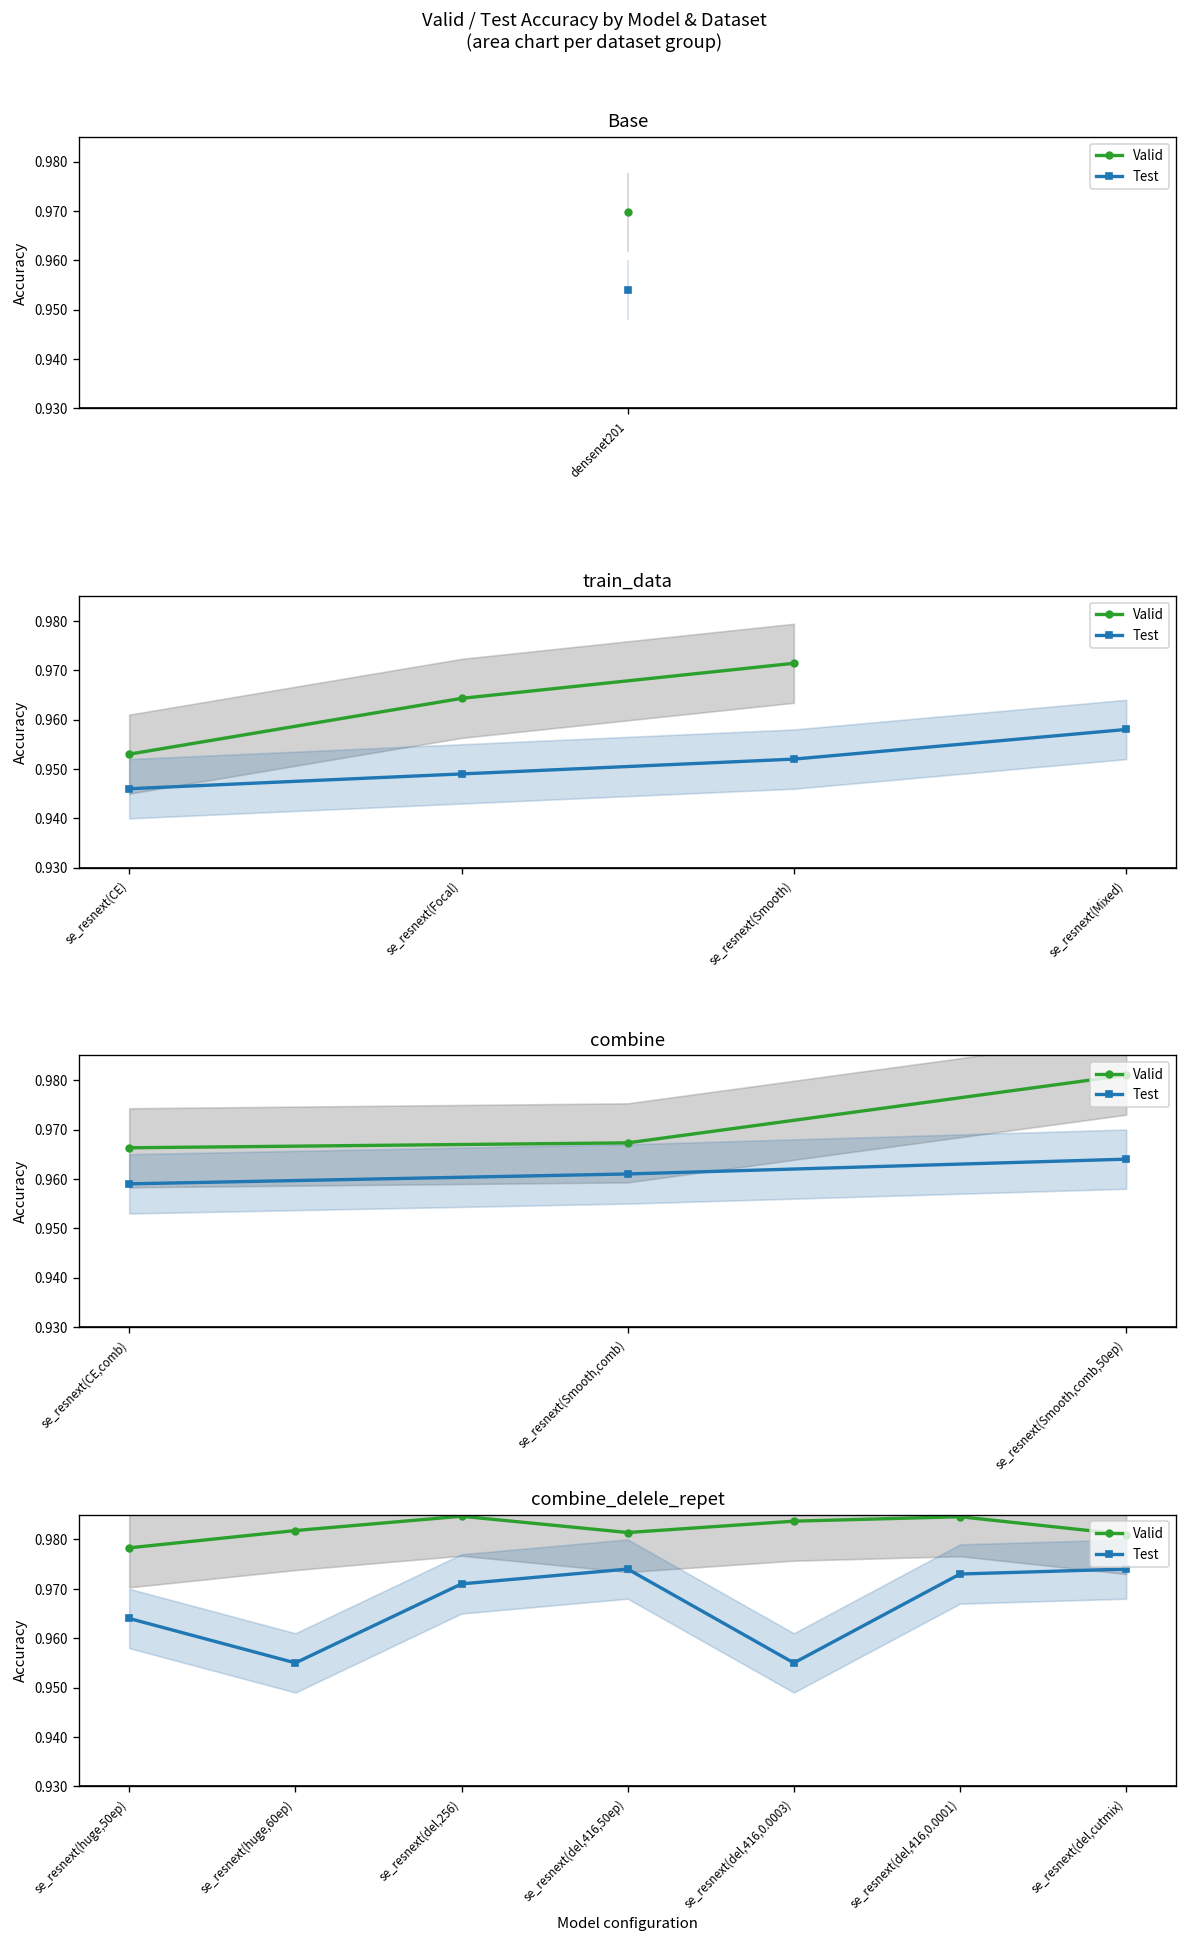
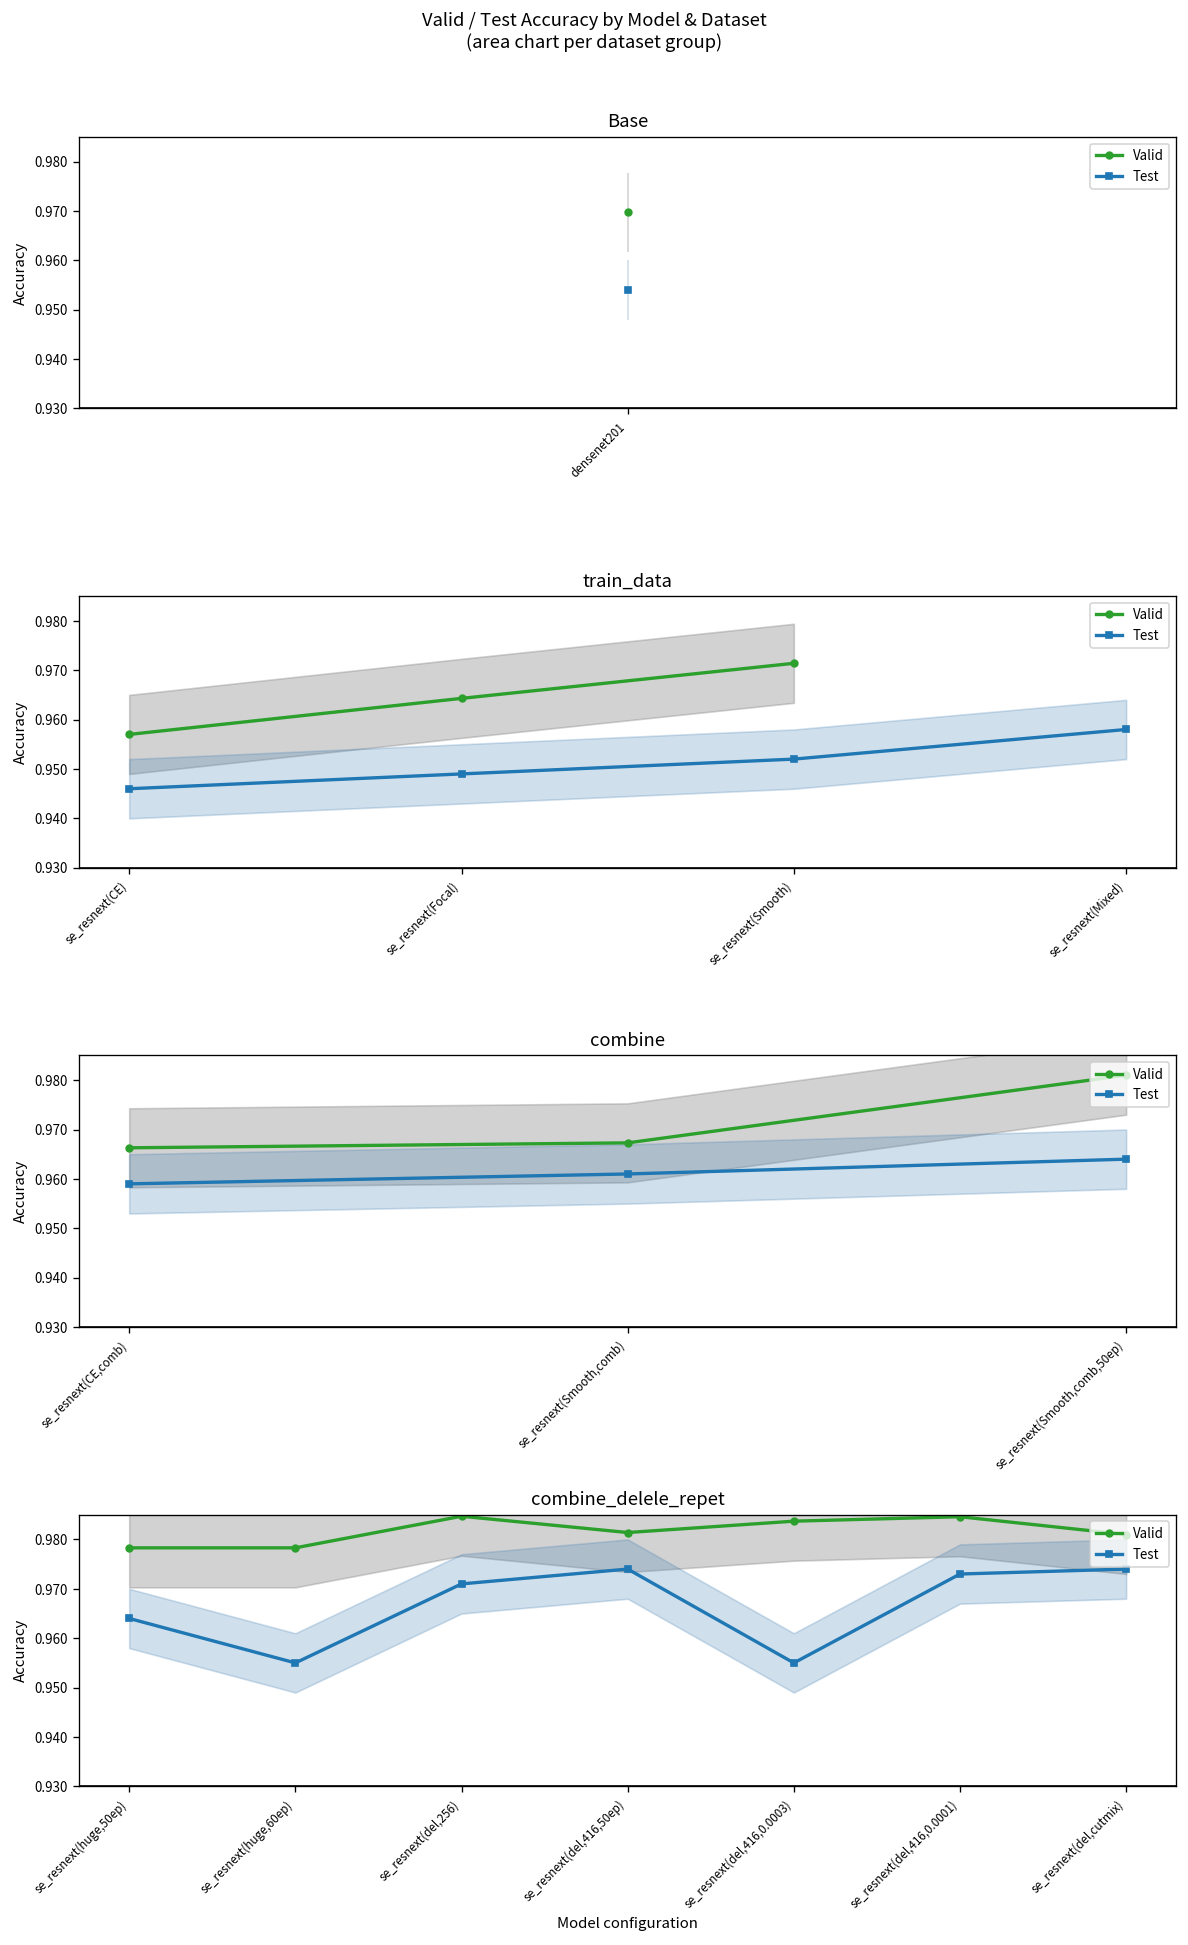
train_data, Valid, se_resnext(CE): 0.953 -> 0.957
combine_delele_repet, Valid, se_resnext(huge,60ep): 0.982 -> 0.978
